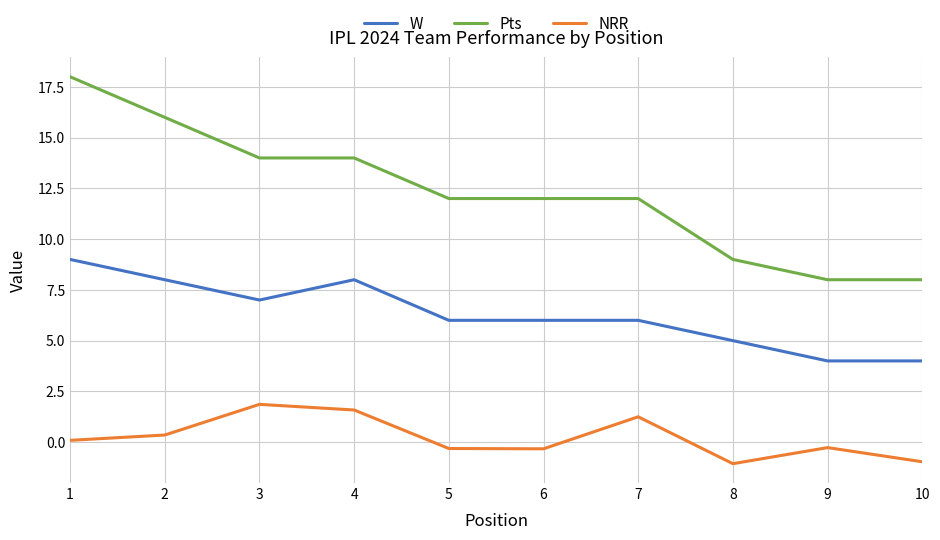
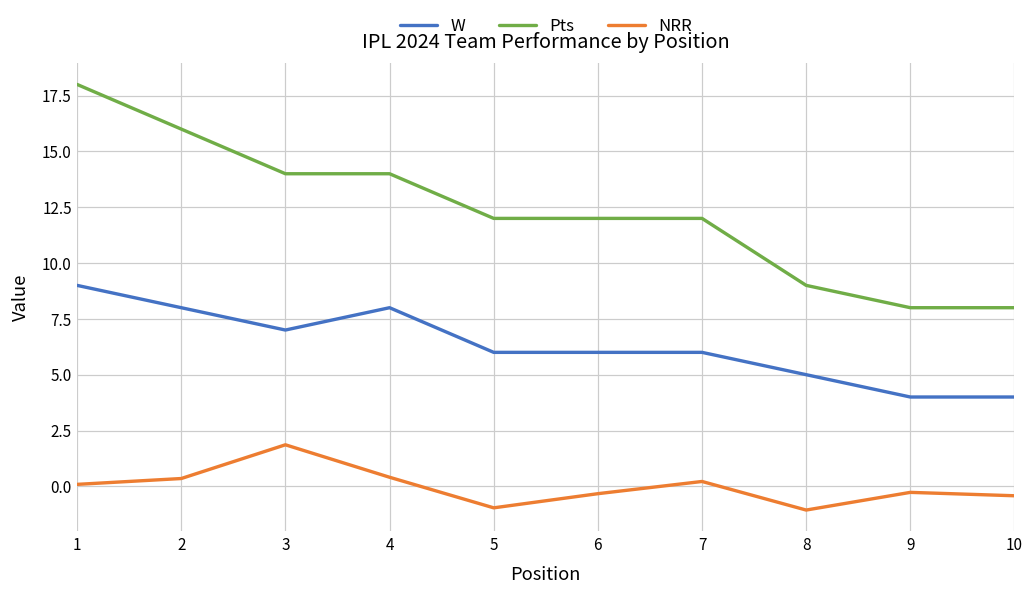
NRR, 4: 1.6 -> 0.4
NRR, 5: -0.3 -> -1.0
NRR, 7: 1.2 -> 0.2
NRR, 10: -1.0 -> -0.4
